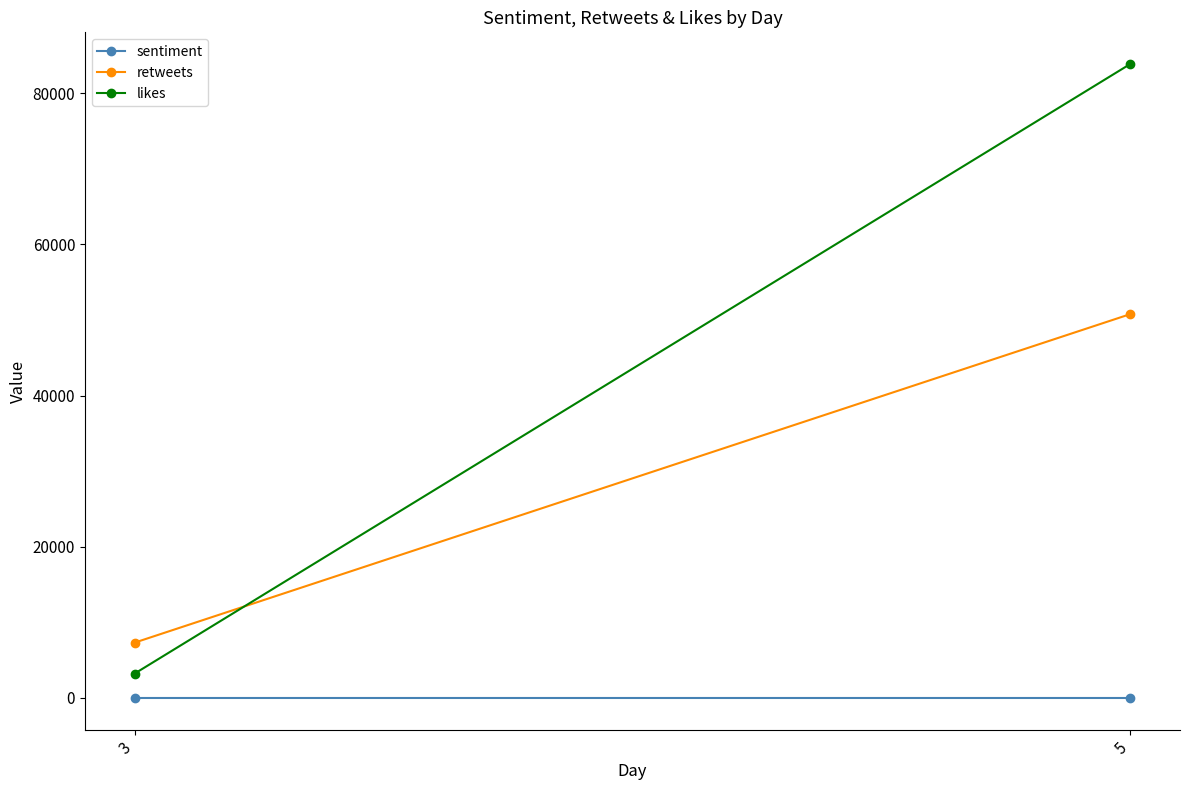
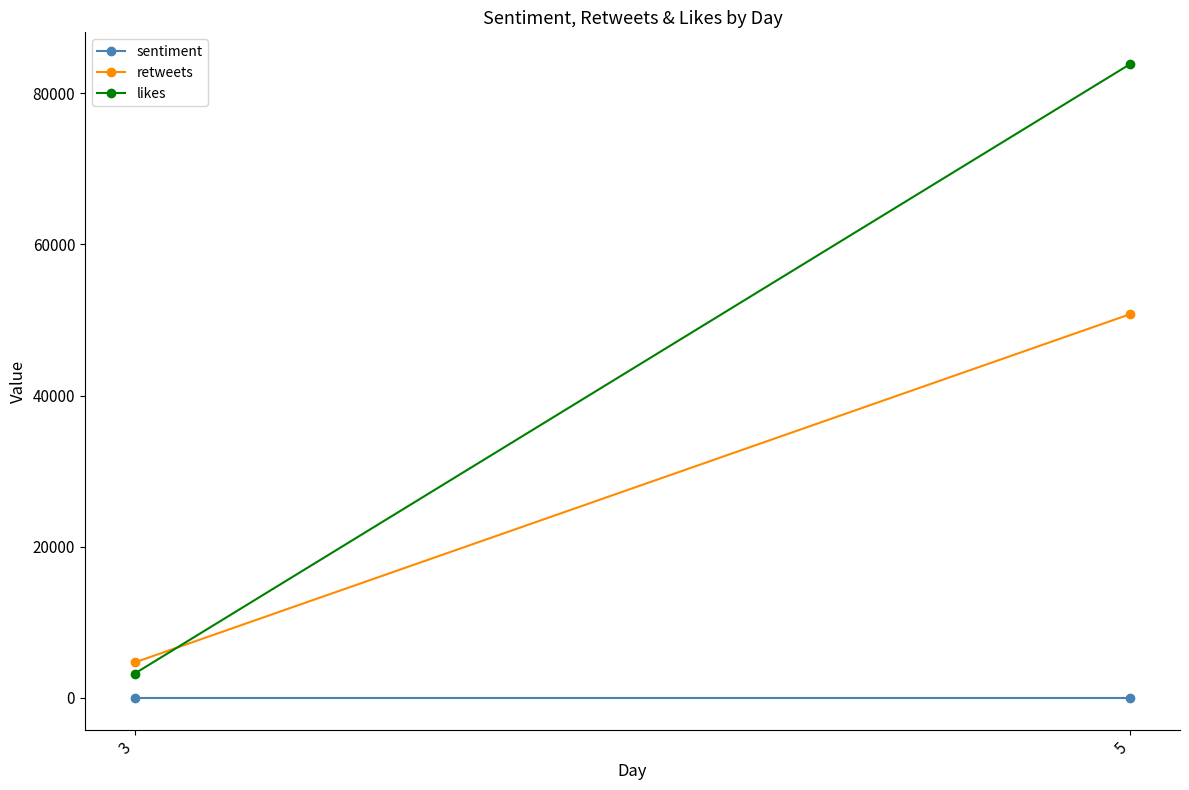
retweets, 3: 7000 -> 5000
